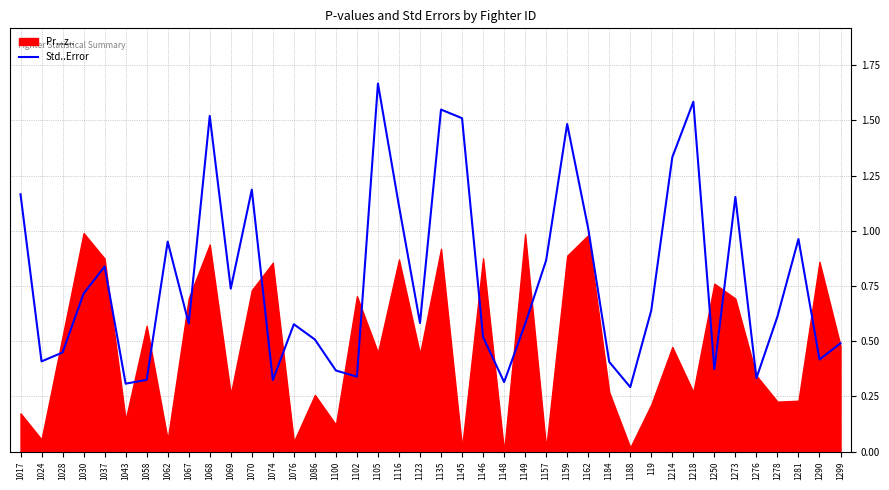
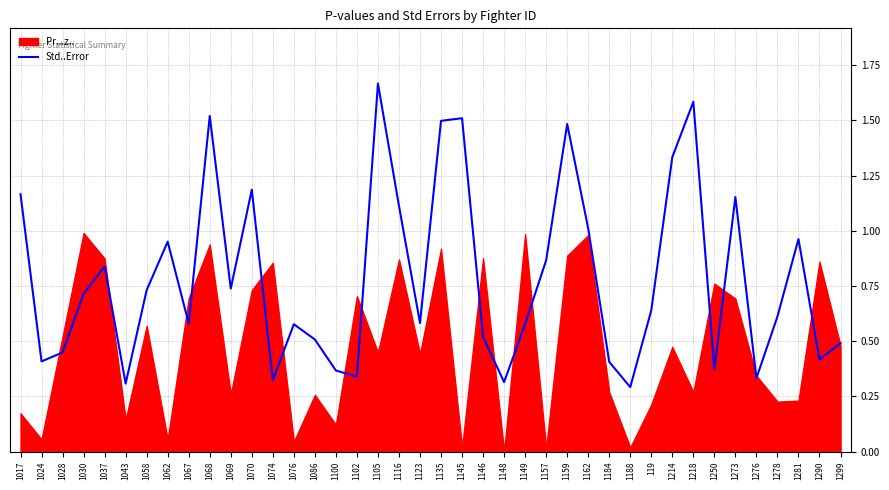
Std..Error, 1058: 0.32 -> 0.73
Std..Error, 1135: 1.55 -> 1.50
